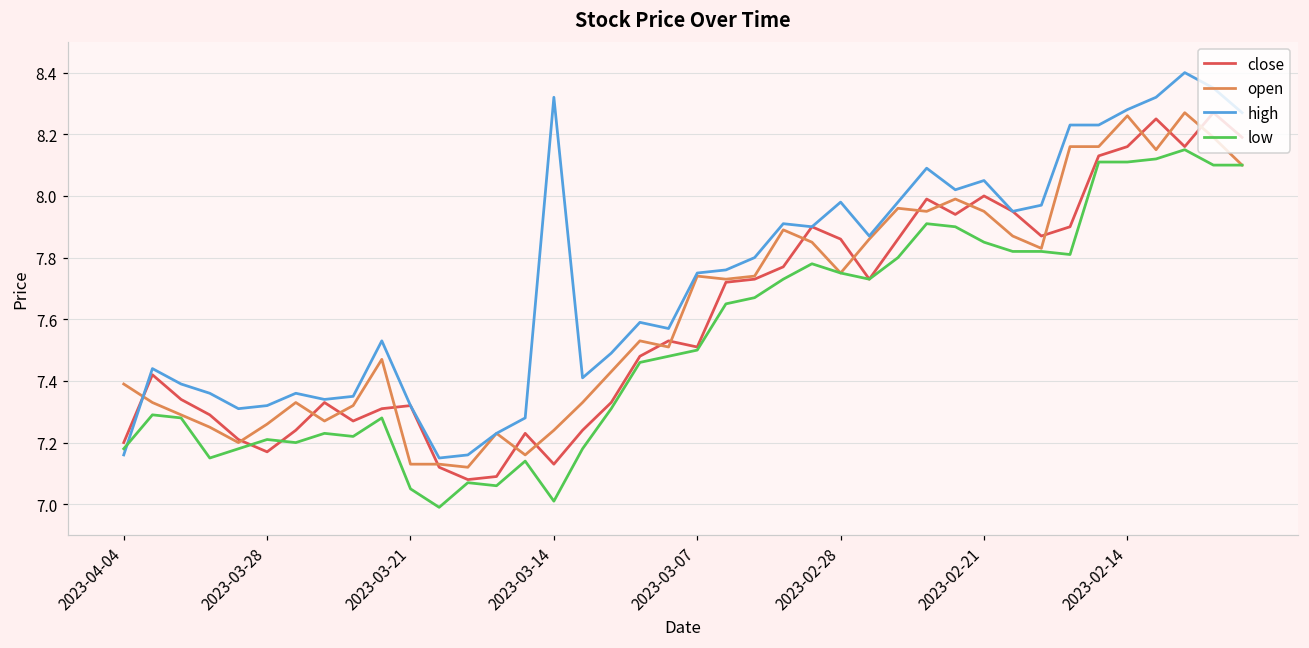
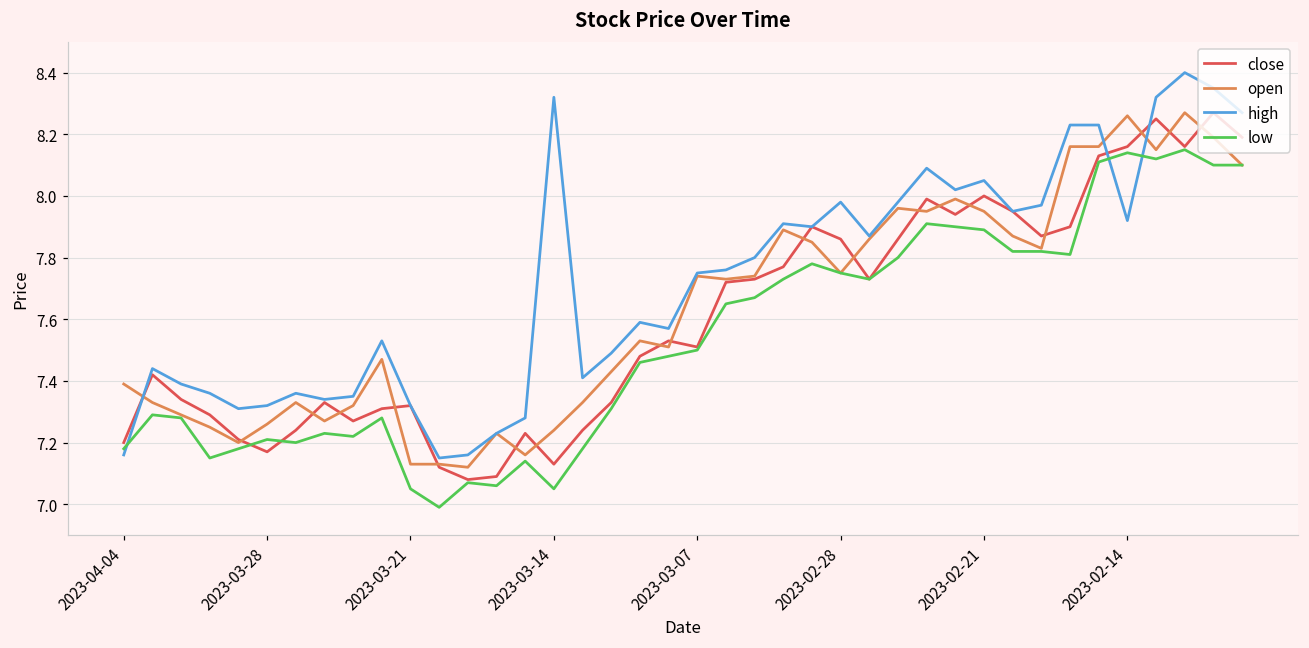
low, 2023-03-14: 7.01 -> 7.05
low, 2023-02-21: 7.85 -> 7.89
high, 2023-02-14: 8.28 -> 7.92
low, 2023-02-14: 8.11 -> 8.14
